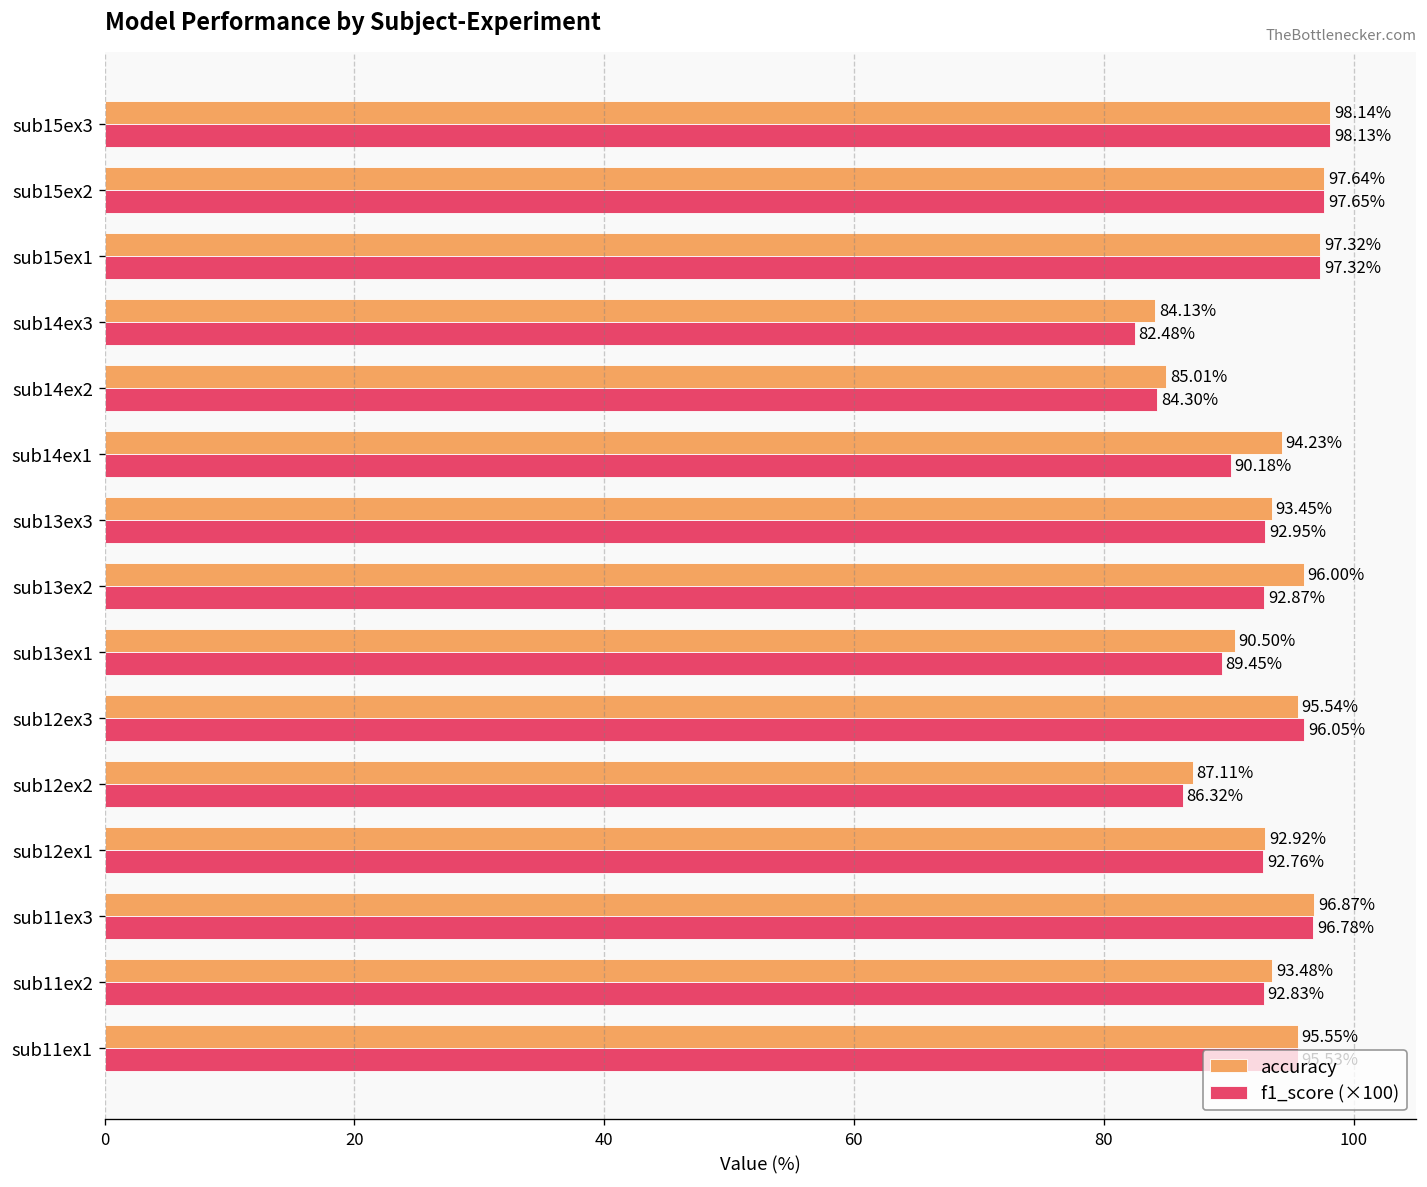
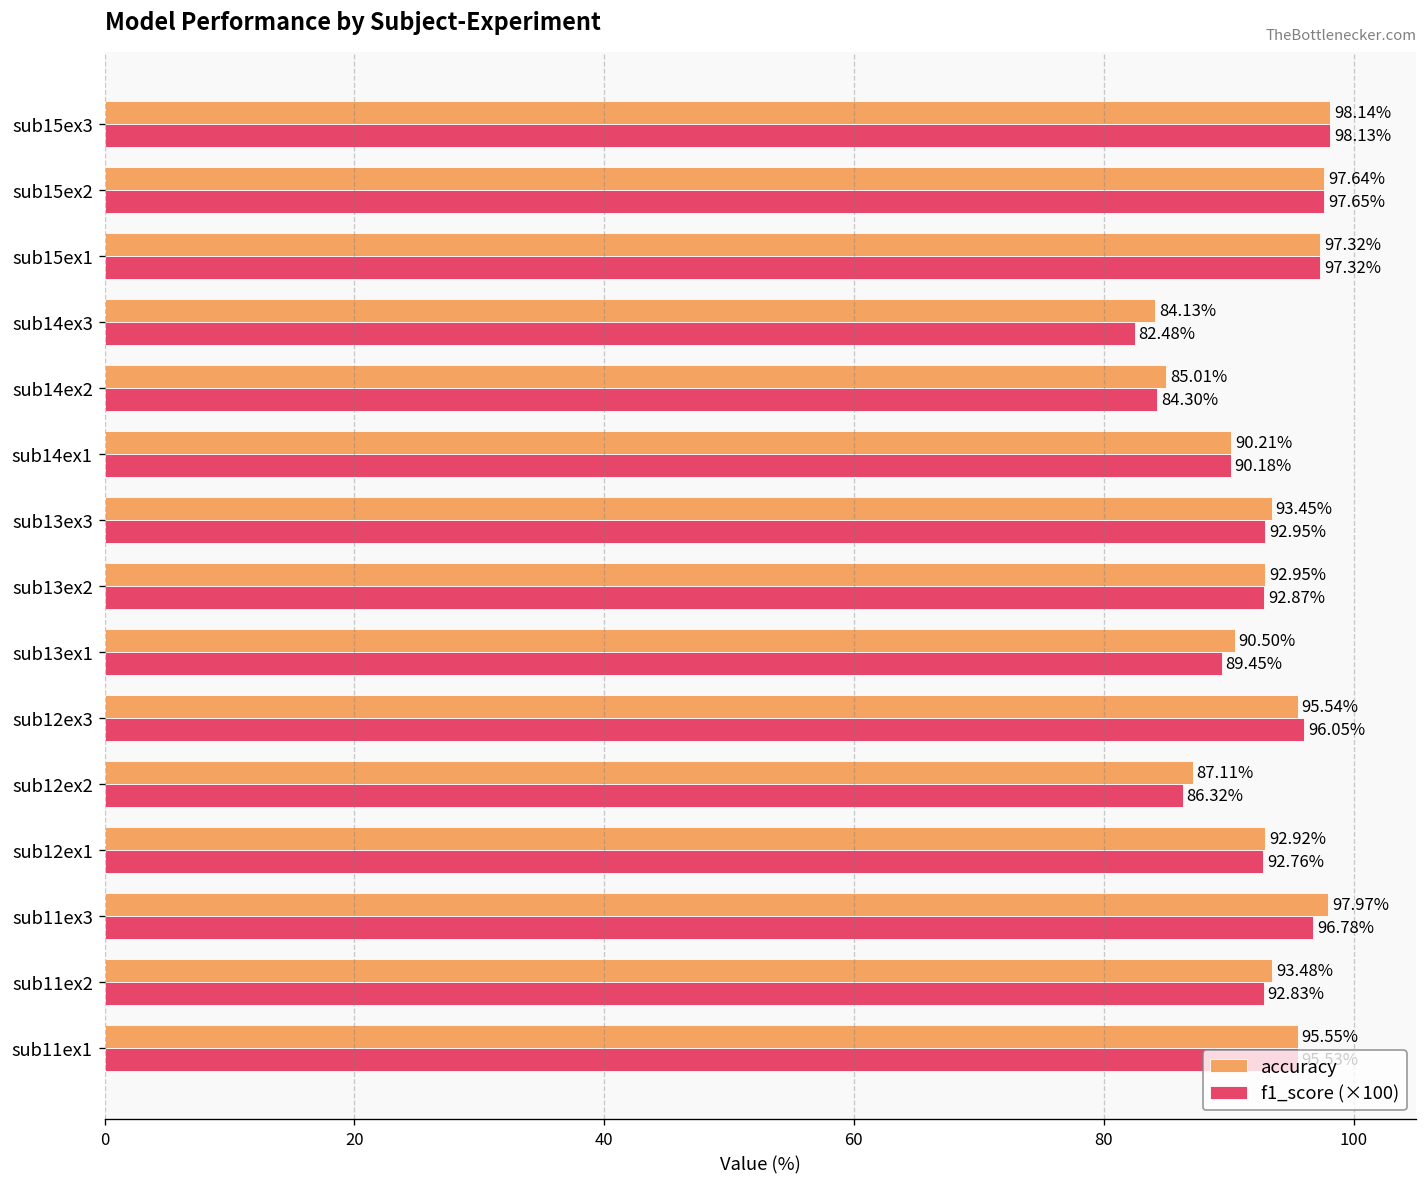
accuracy, sub14ex1: 94.23% -> 90.21%
accuracy, sub13ex2: 96.00% -> 92.95%
accuracy, sub11ex3: 96.87% -> 97.97%
